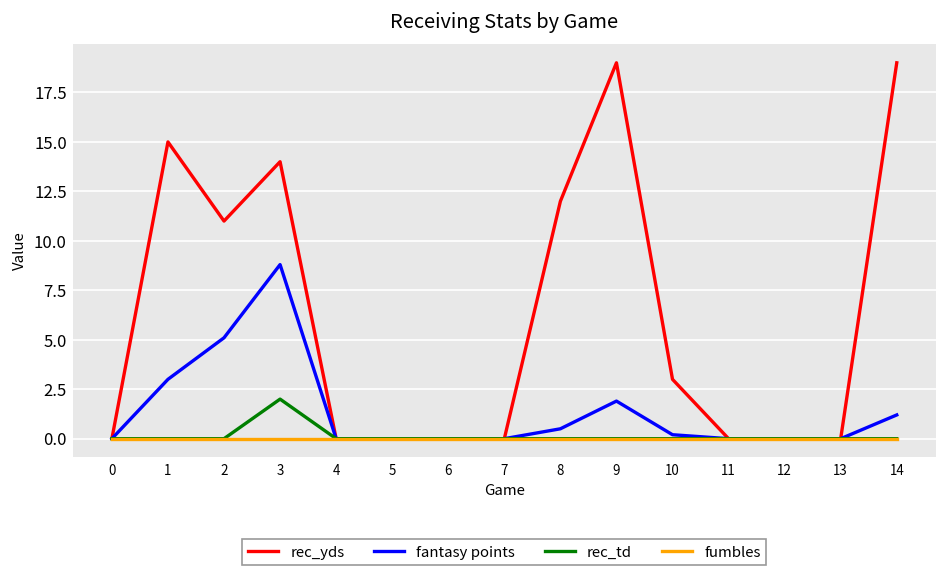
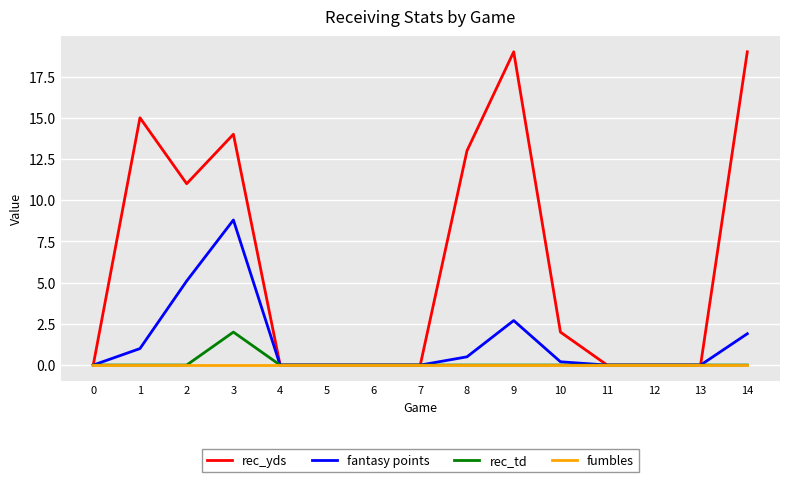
fantasy points, 1: 3 -> 1
rec_yds, 8: 12 -> 13
fantasy points, 9: 1.9 -> 2.7
rec_yds, 10: 3 -> 2
fantasy points, 14: 1.2 -> 1.9
